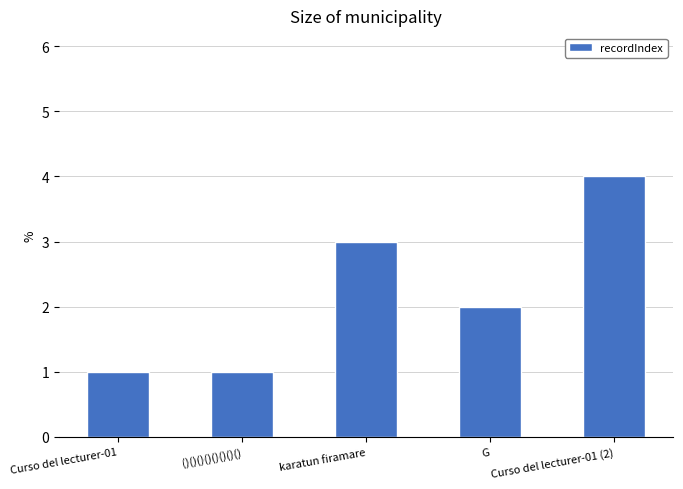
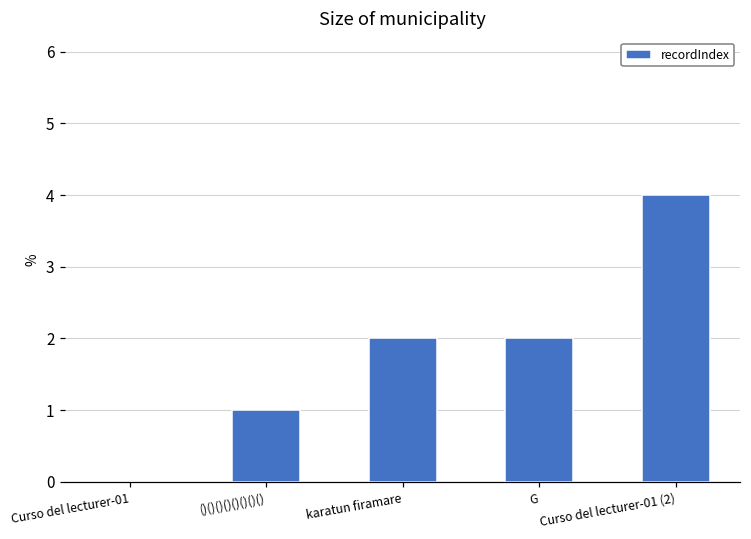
Curso del lecturer-01: 1 -> 0
karatun firamare: 3 -> 2
